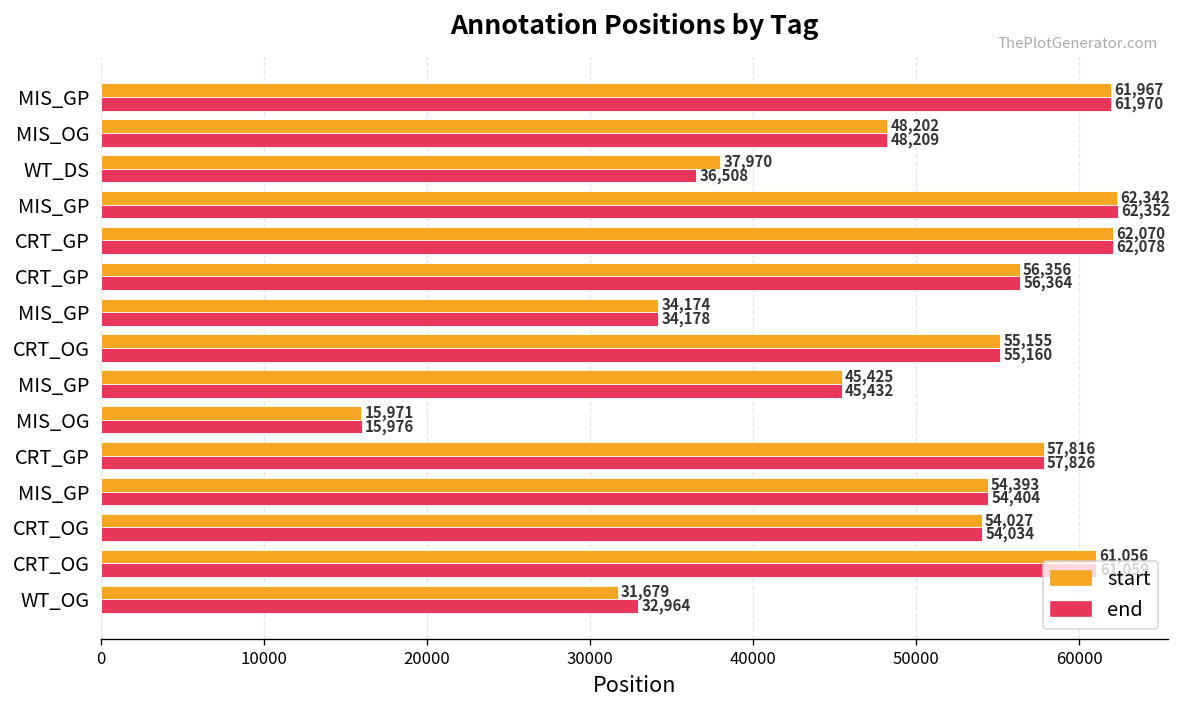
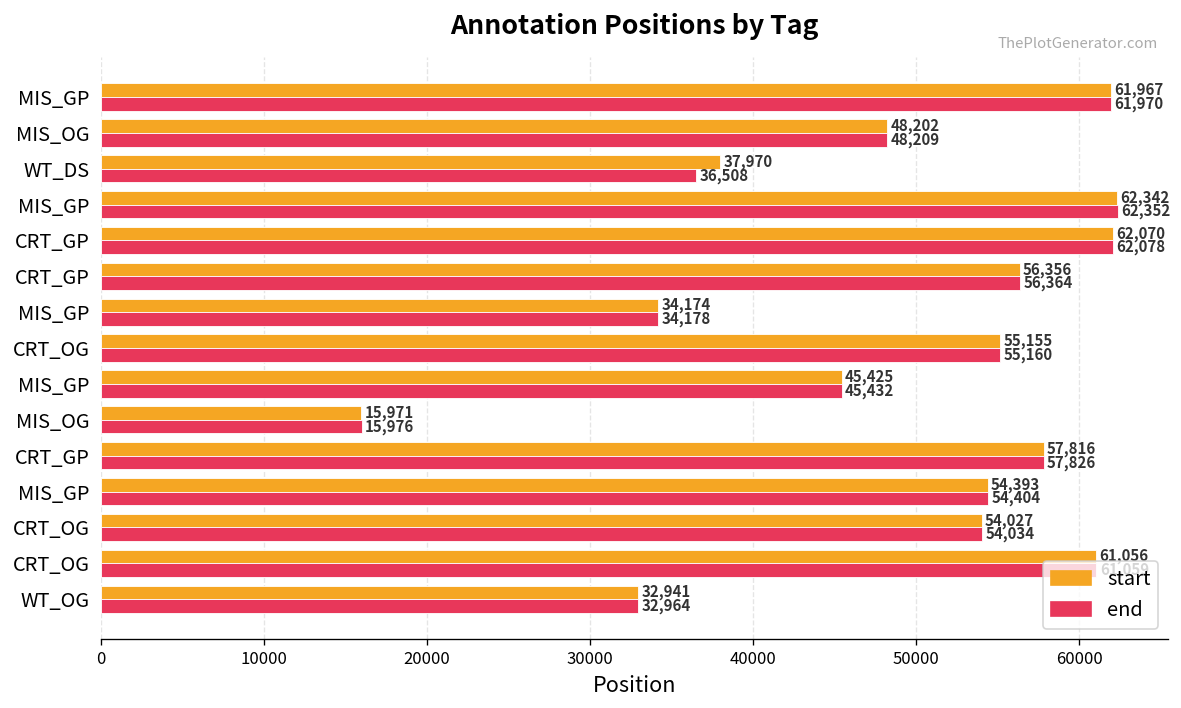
start, WT_OG: 31,679 -> 32,941
